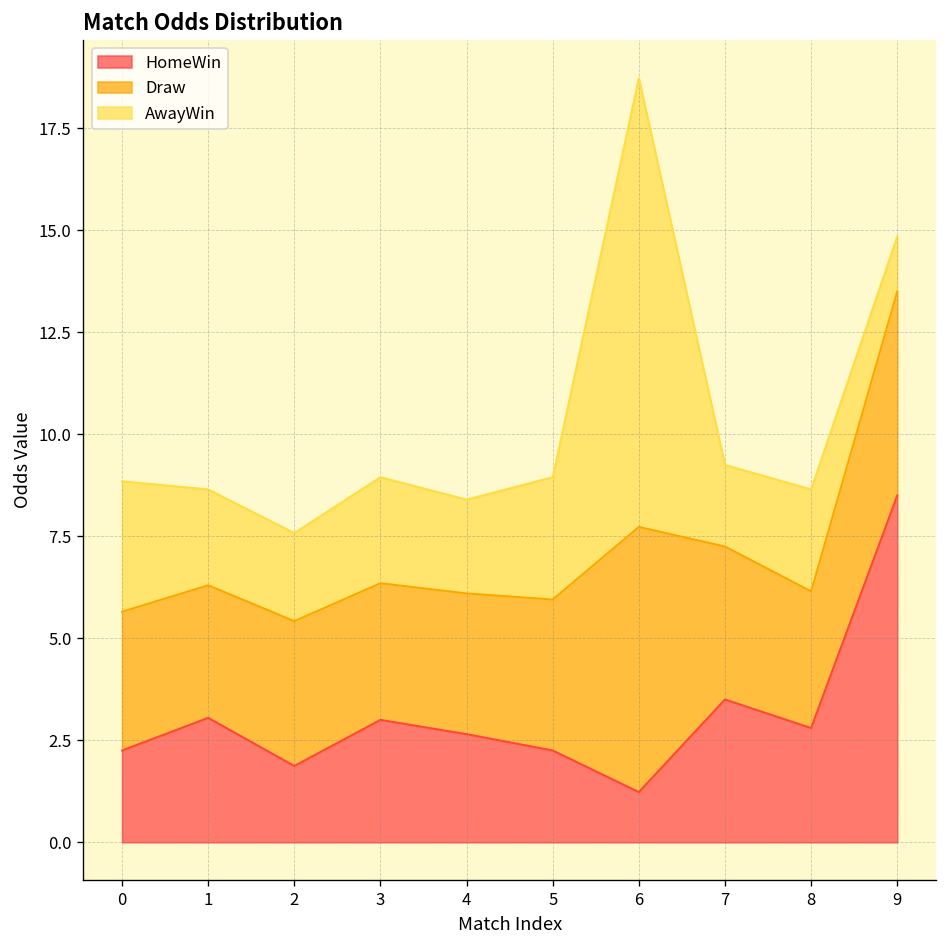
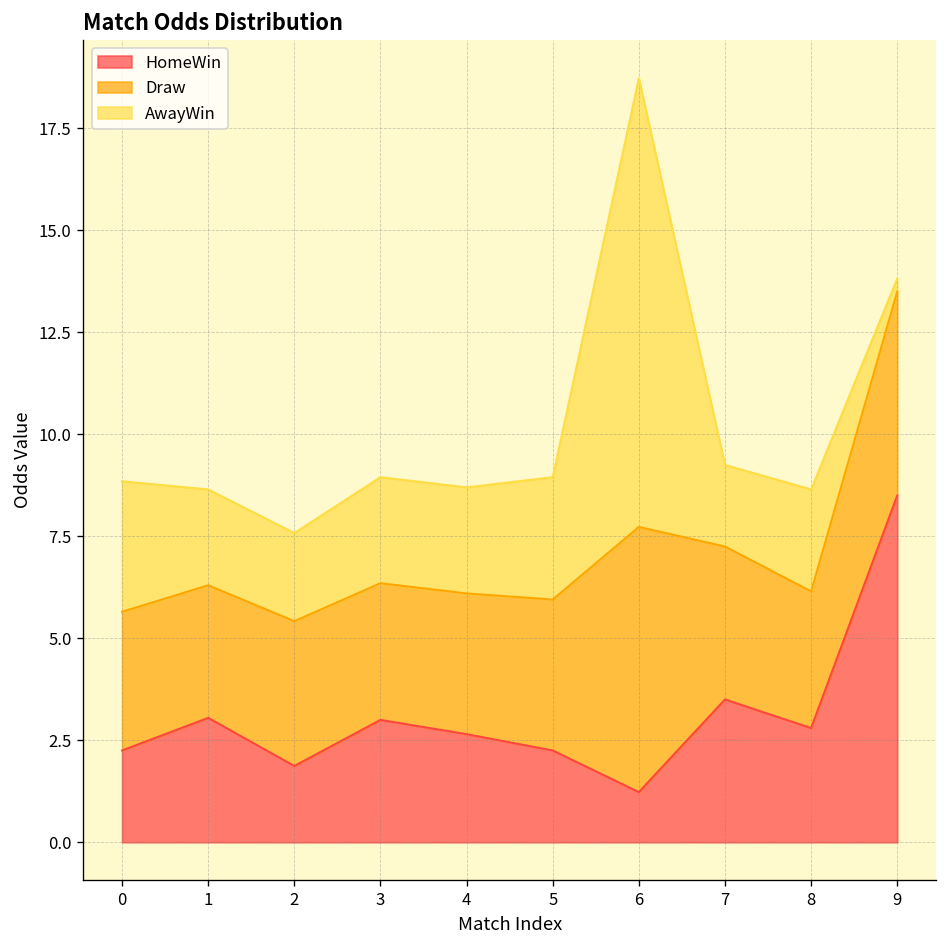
AwayWin, 4: 2.3 -> 2.6
AwayWin, 9: 1.3 -> 0.3
